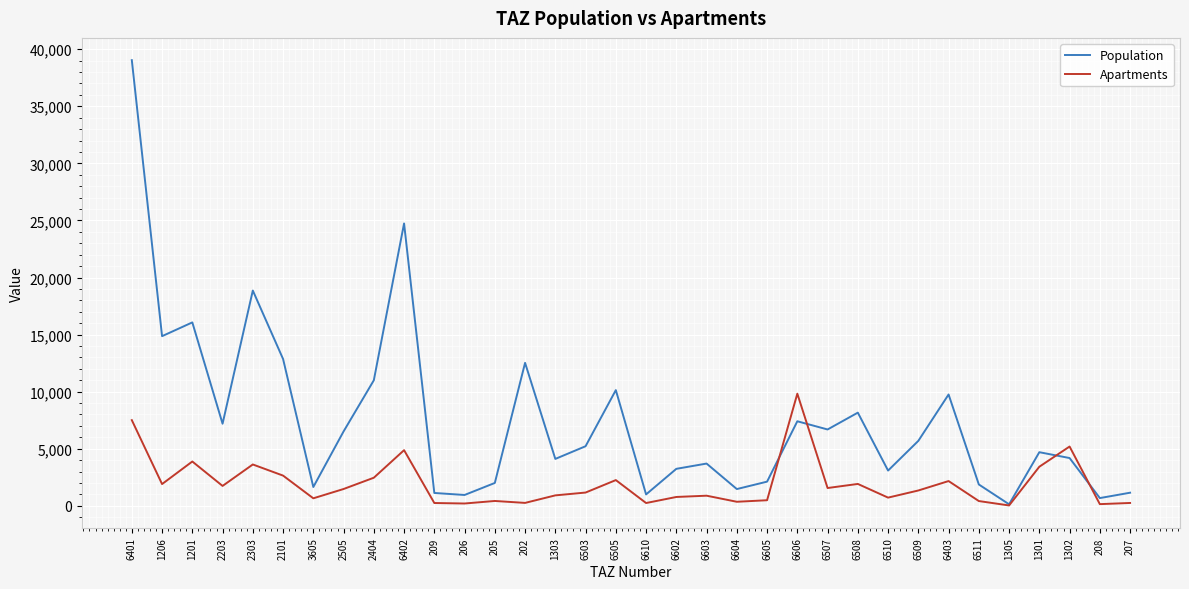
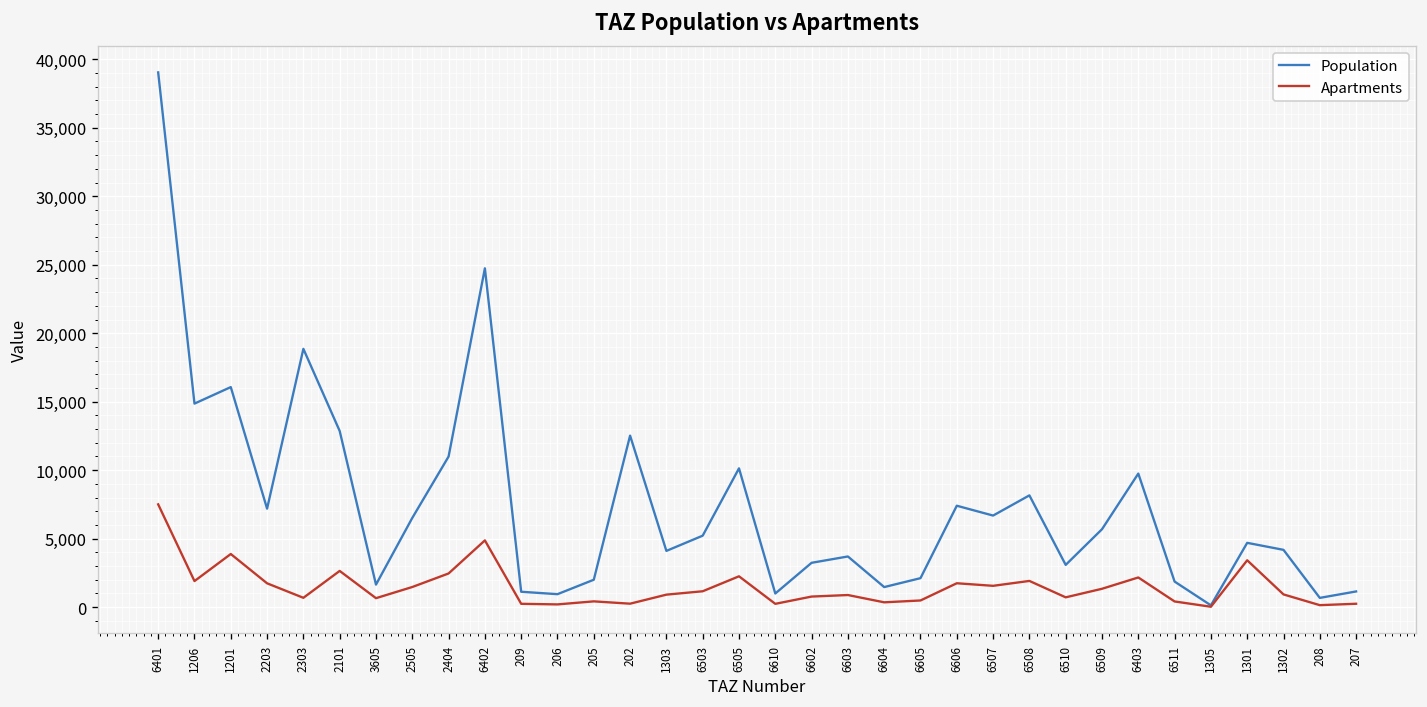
Apartments, 2303: 3,600 -> 700
Apartments, 6606: 9,800 -> 1,700
Apartments, 1302: 5,200 -> 900
